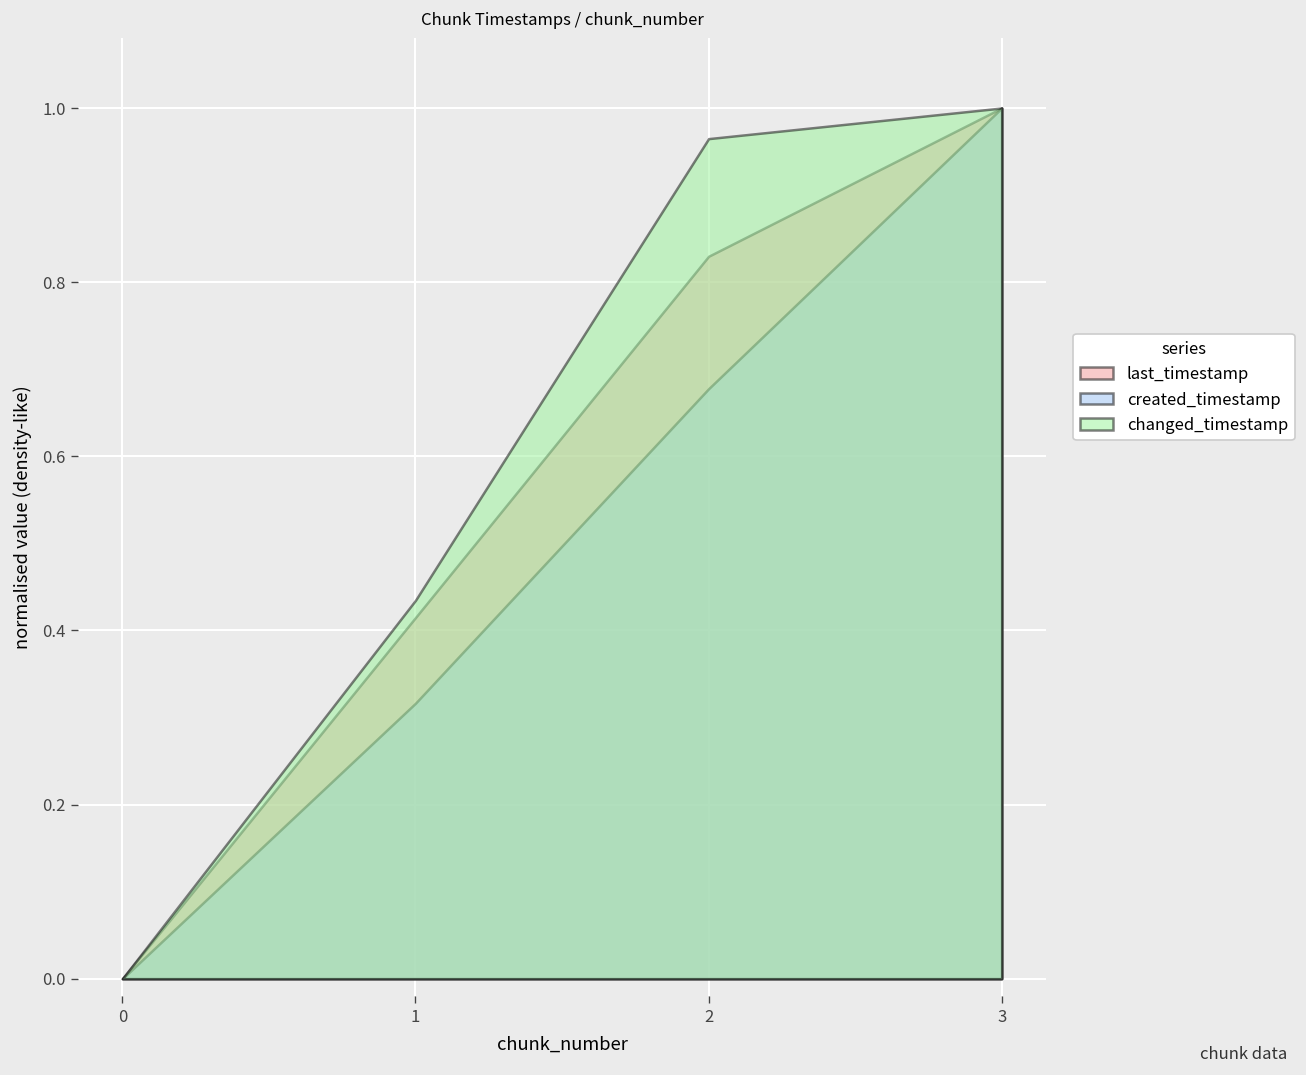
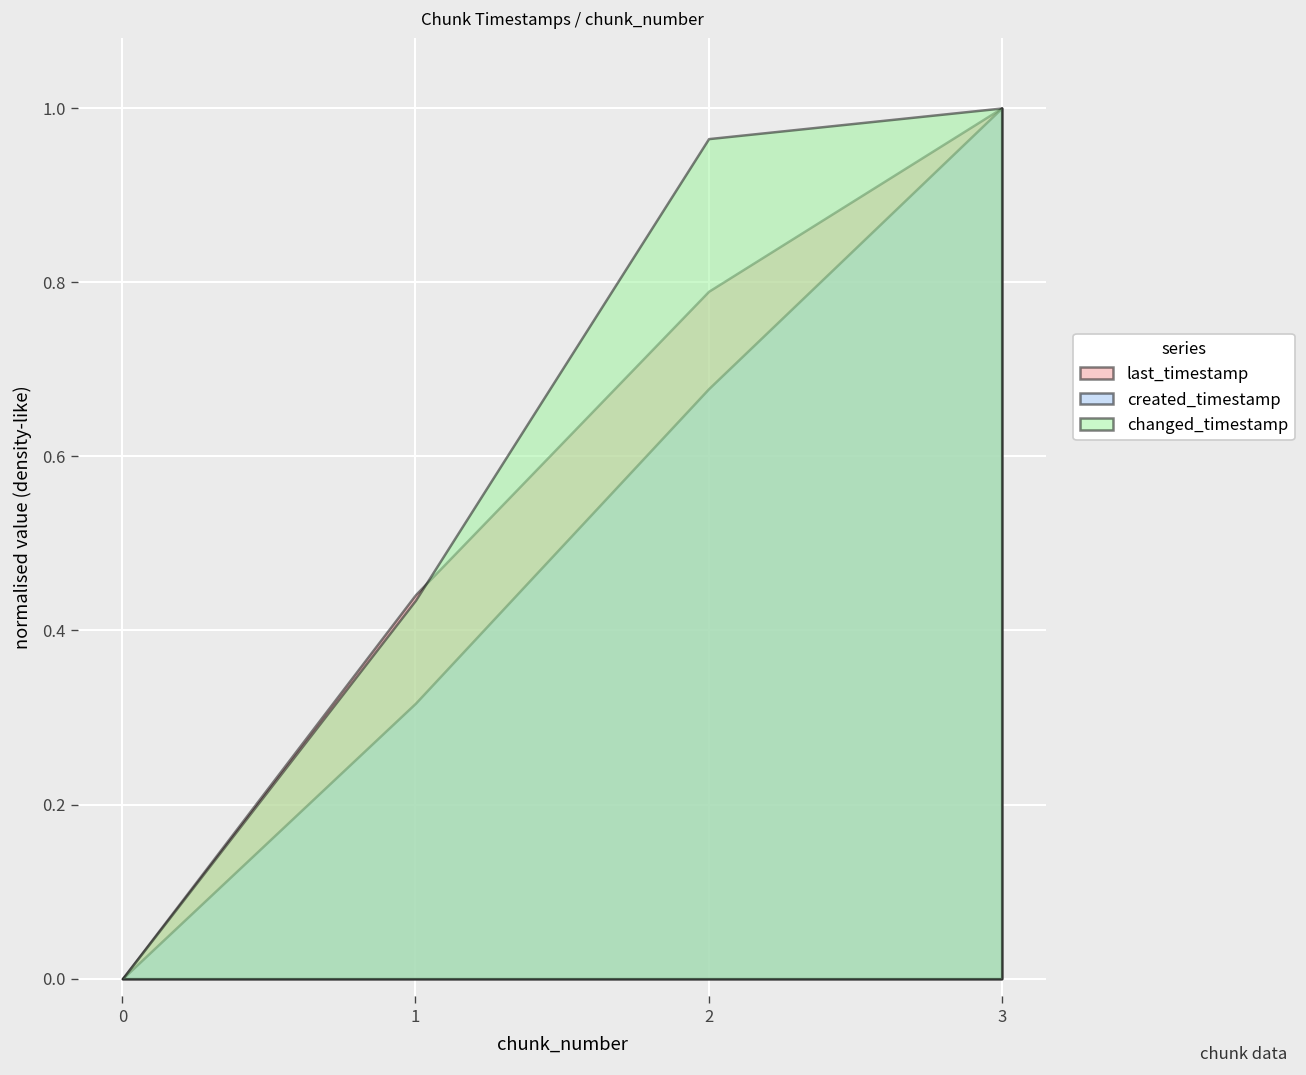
last_timestamp, 1: 0.41 -> 0.44
last_timestamp, 2: 0.83 -> 0.79
